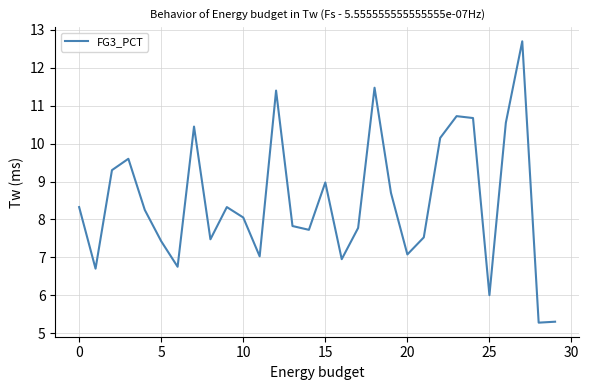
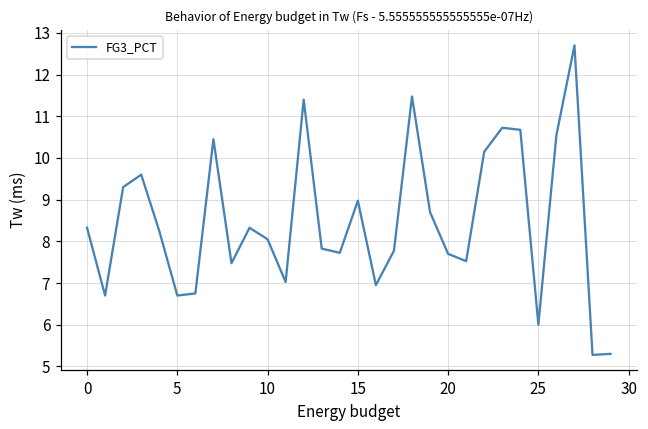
5: 7.4 -> 6.7
20: 7.1 -> 7.7
